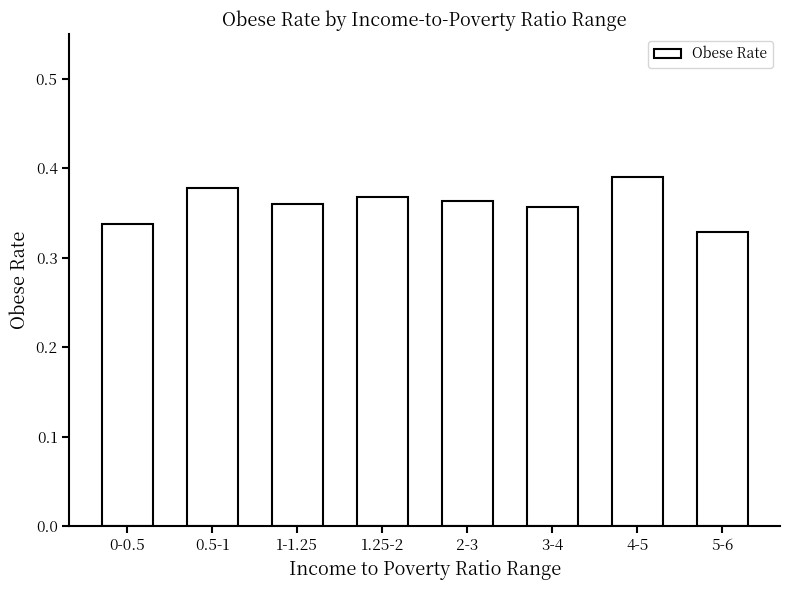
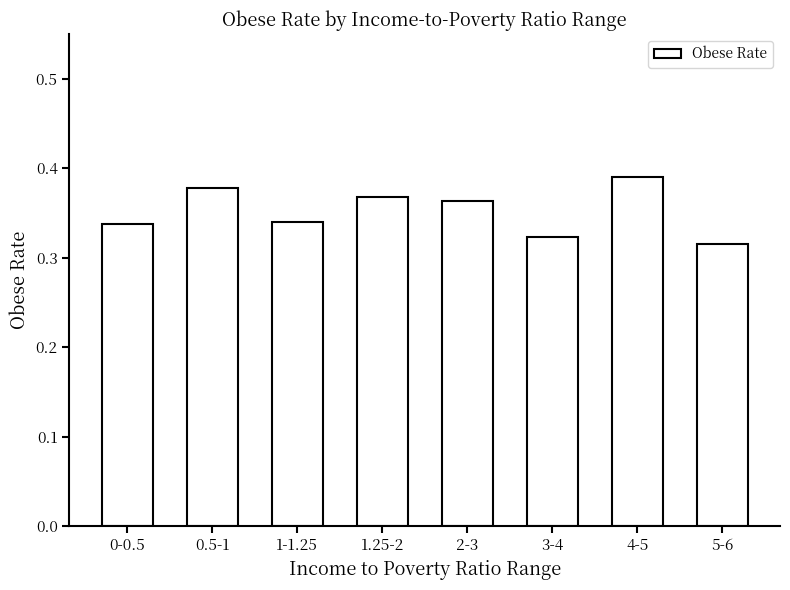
1-1.25: 0.36 -> 0.34
3-4: 0.36 -> 0.32
5-6: 0.33 -> 0.32
